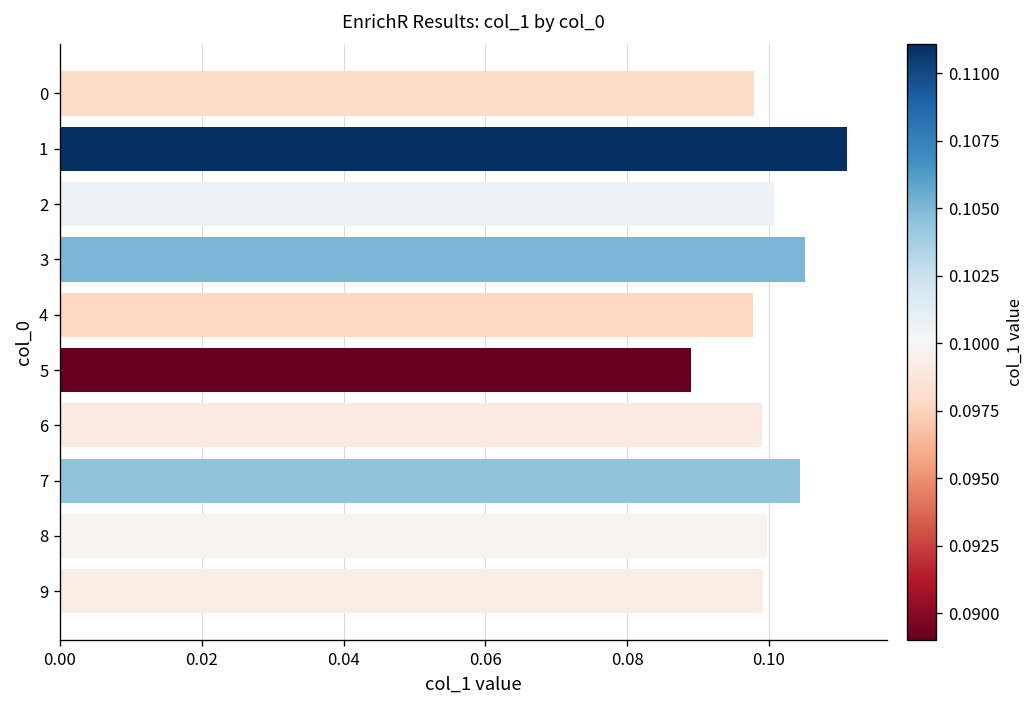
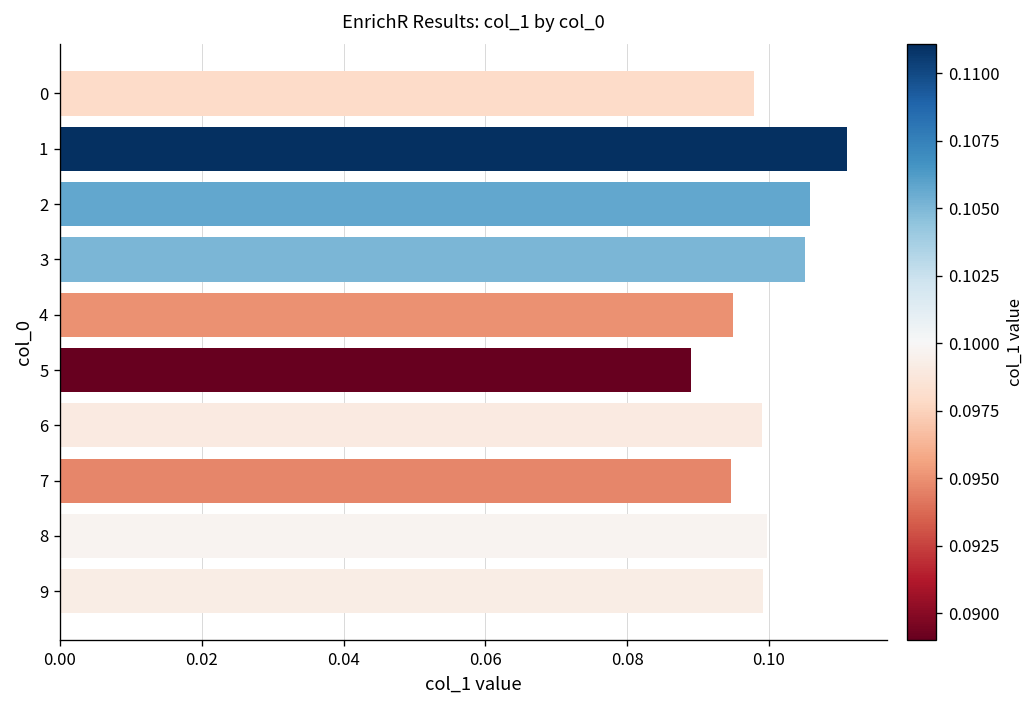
2: 0.101 -> 0.106
4: 0.098 -> 0.095
7: 0.104 -> 0.095
